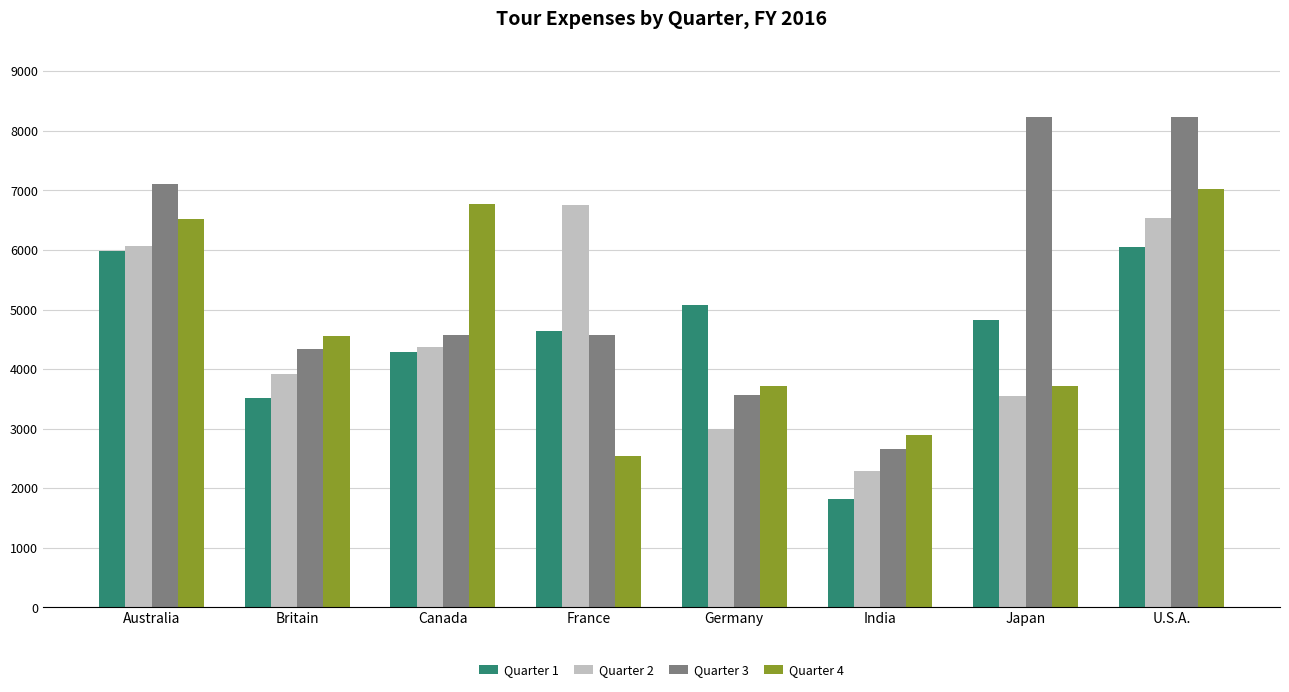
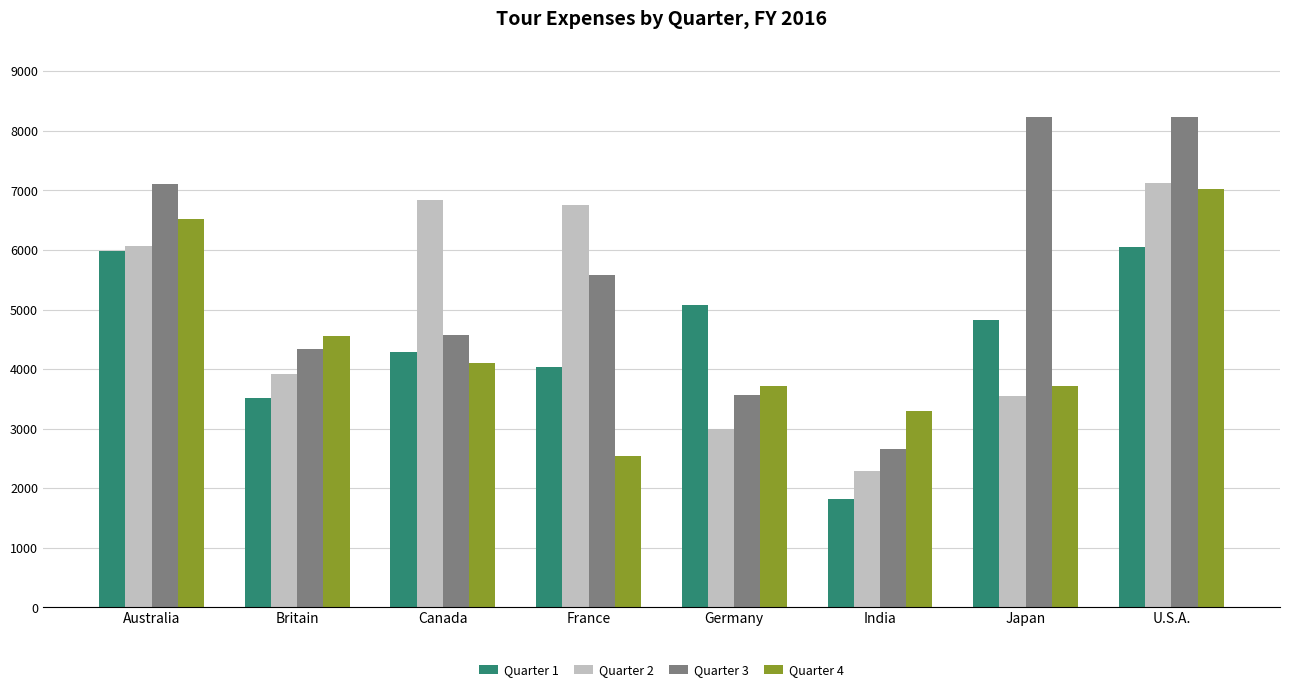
Quarter 2, Canada: 4400 -> 6800
Quarter 4, Canada: 6800 -> 4100
Quarter 1, France: 4600 -> 4000
Quarter 3, France: 4600 -> 5600
Quarter 4, India: 2900 -> 3300
Quarter 2, U.S.A.: 6500 -> 7100
